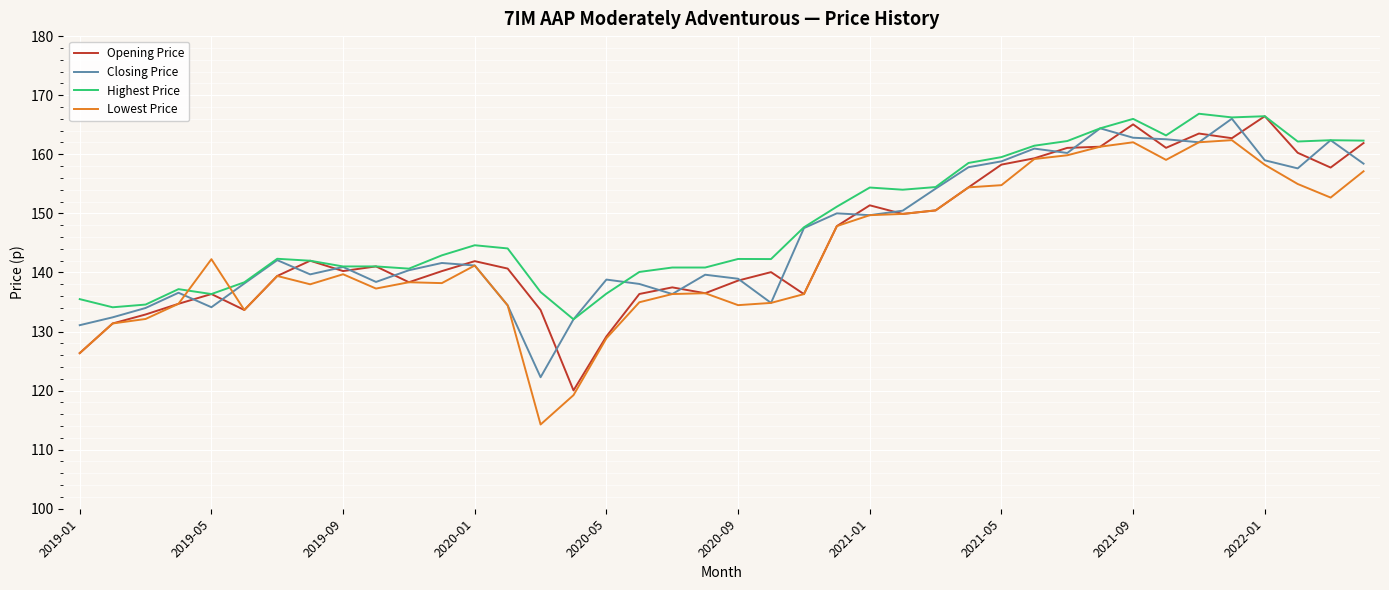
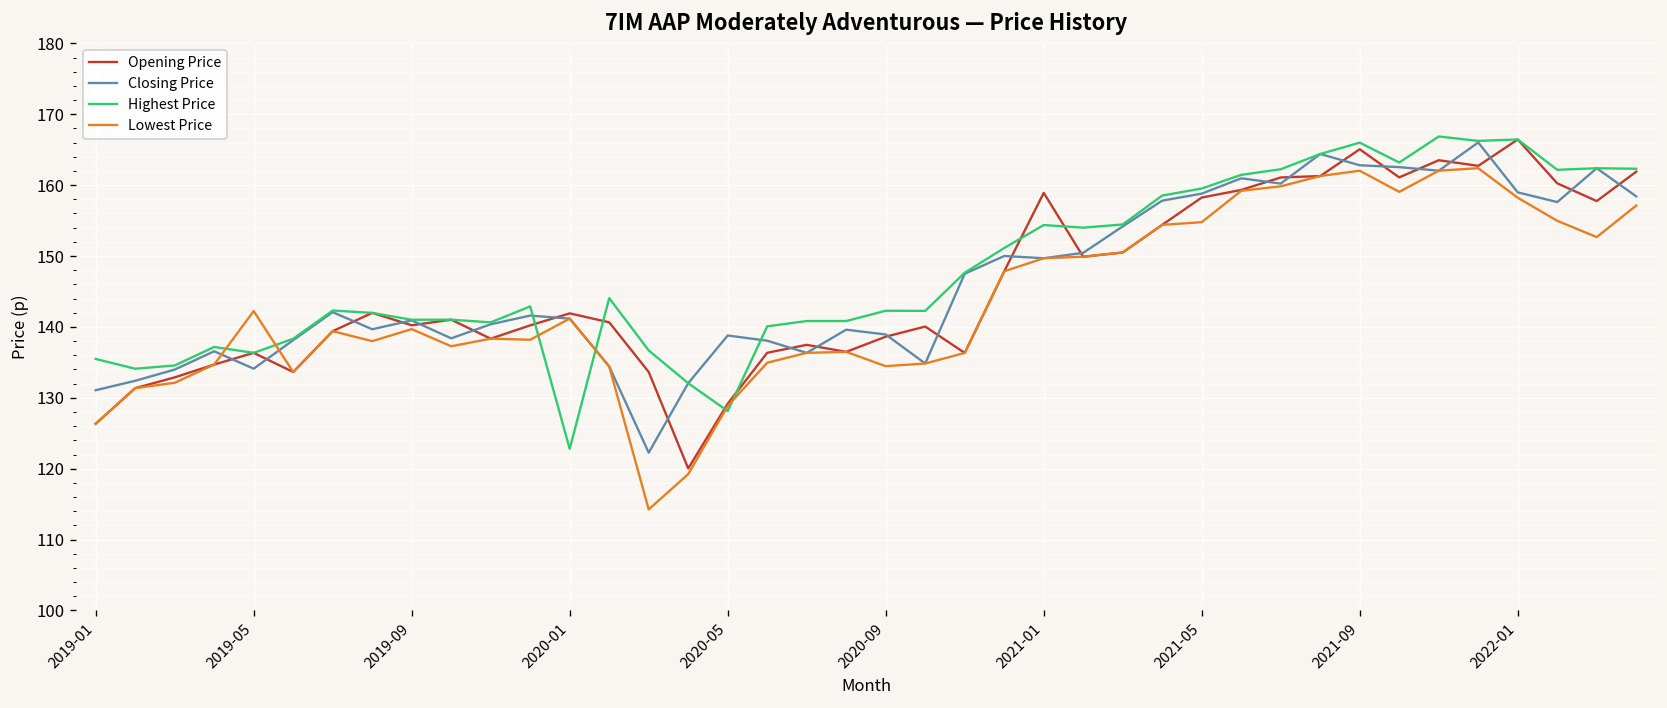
Highest Price, 2020-01: 145 -> 123
Highest Price, 2020-05: 136 -> 128
Opening Price, 2021-01: 151 -> 159
